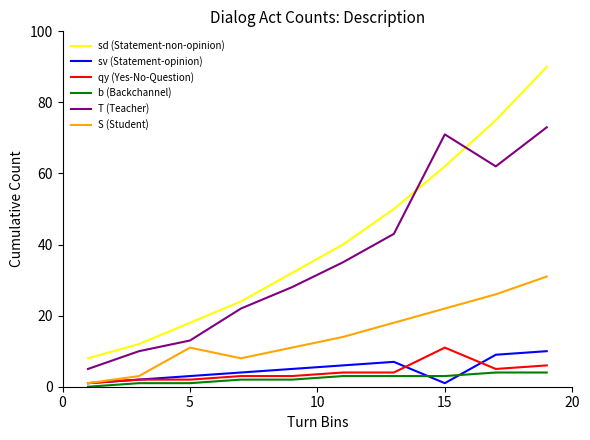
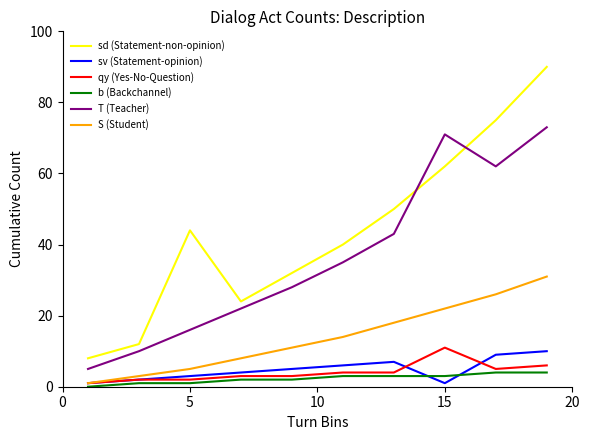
sd (Statement-non-opinion), 5: 18 -> 44
T (Teacher), 5: 13 -> 16
S (Student), 5: 11 -> 5
